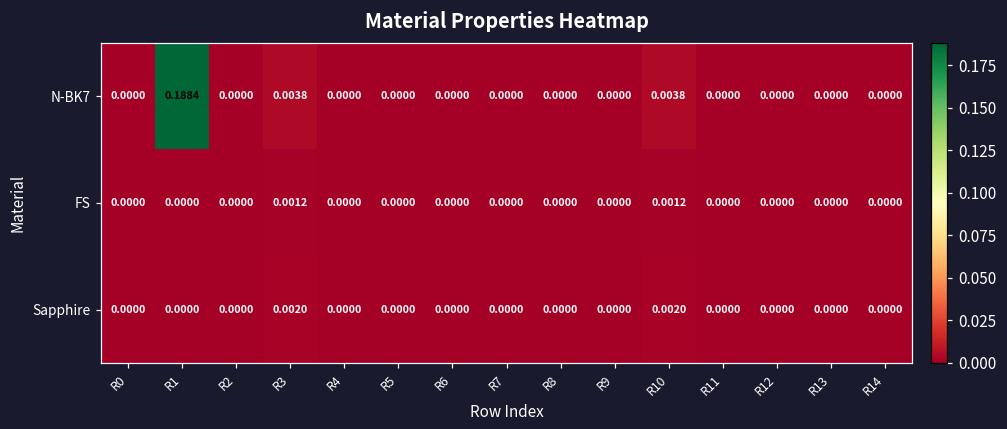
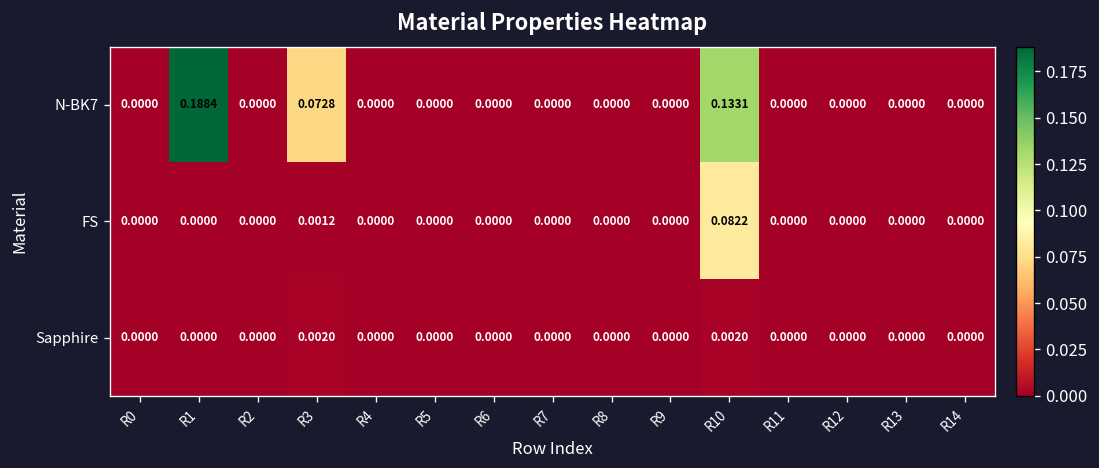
N-BK7, R3: 0.0038 -> 0.0728
N-BK7, R10: 0.0038 -> 0.1331
FS, R10: 0.0012 -> 0.0822
